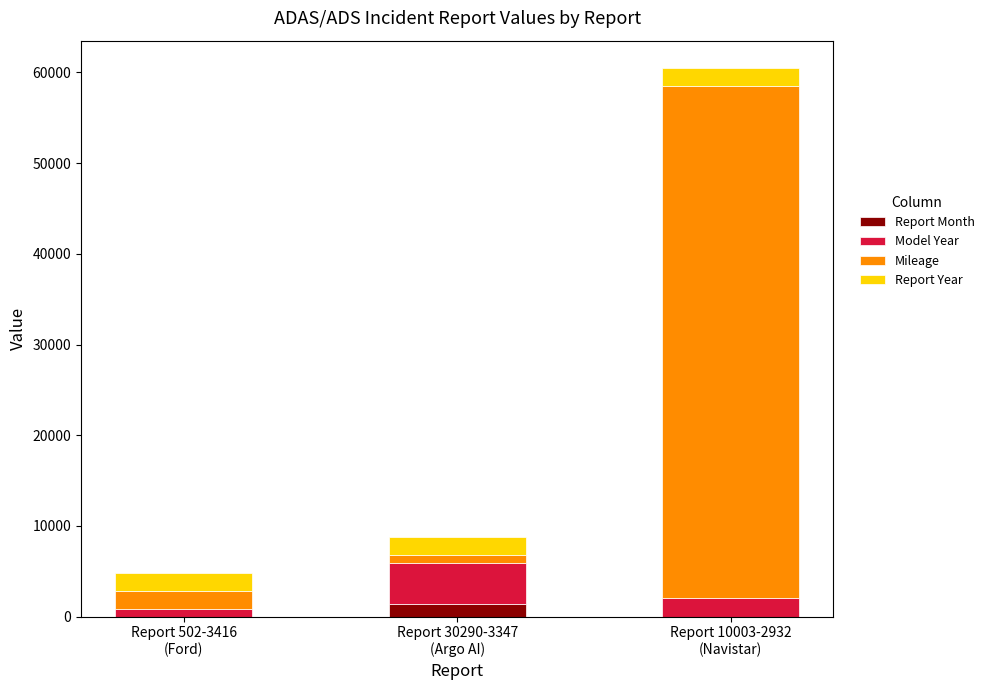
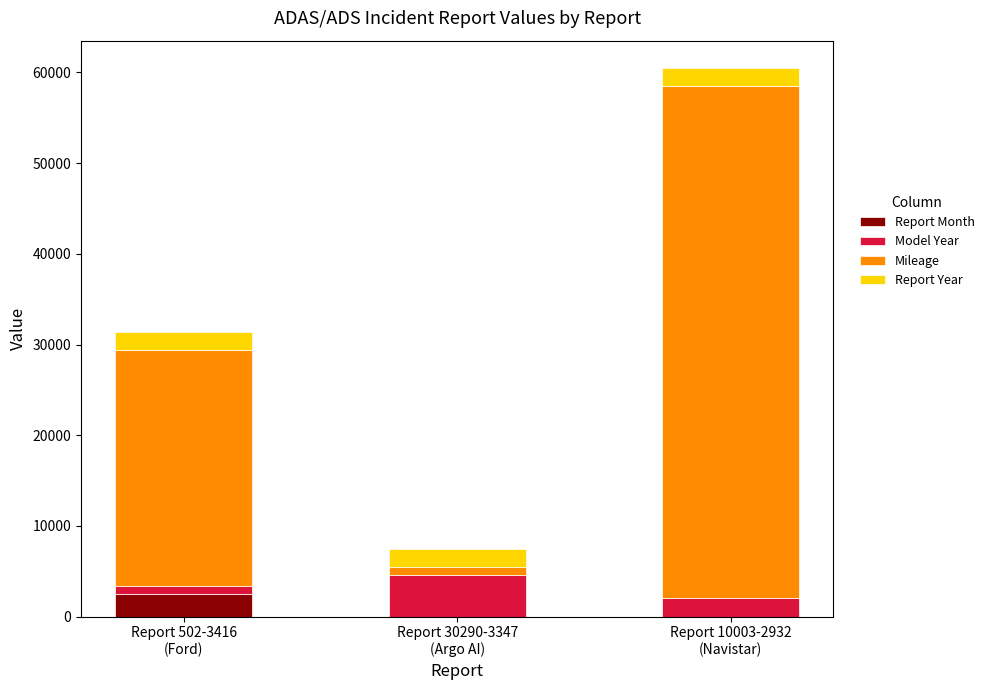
Report Month, Report 502-3416 (Ford): 0 -> 3000
Mileage, Report 502-3416 (Ford): 2000 -> 26000
Report Month, Report 30290-3347 (Argo AI): 1000 -> 0
